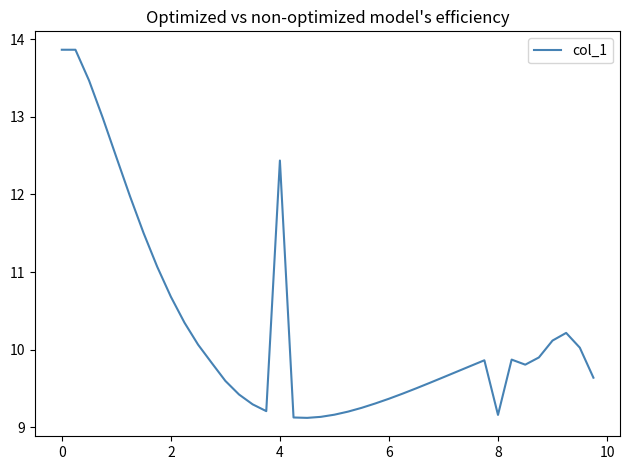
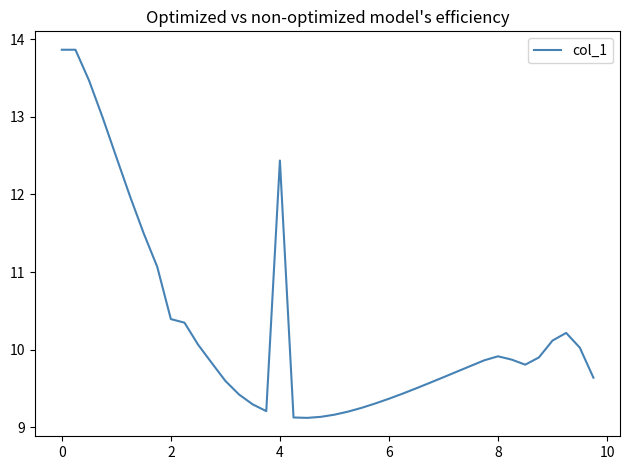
2: 10.7 -> 10.4
8: 9.2 -> 9.9
